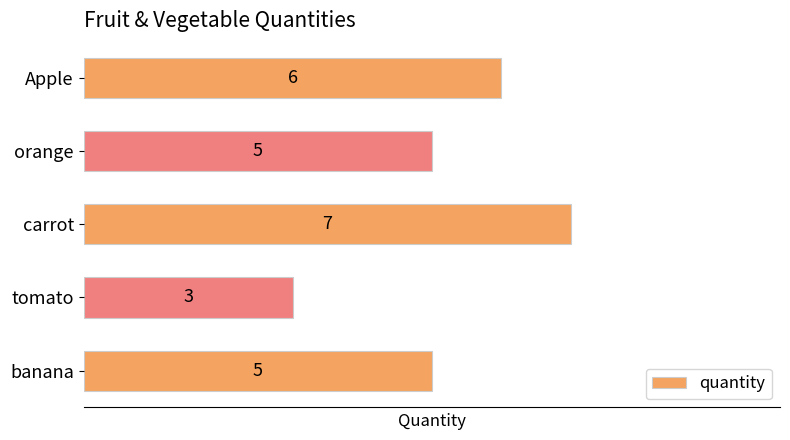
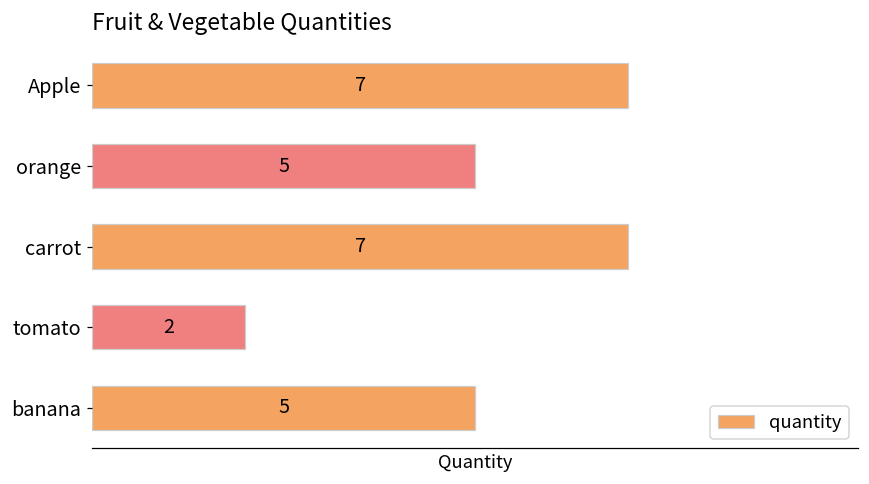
Apple: 6 -> 7
tomato: 3 -> 2
